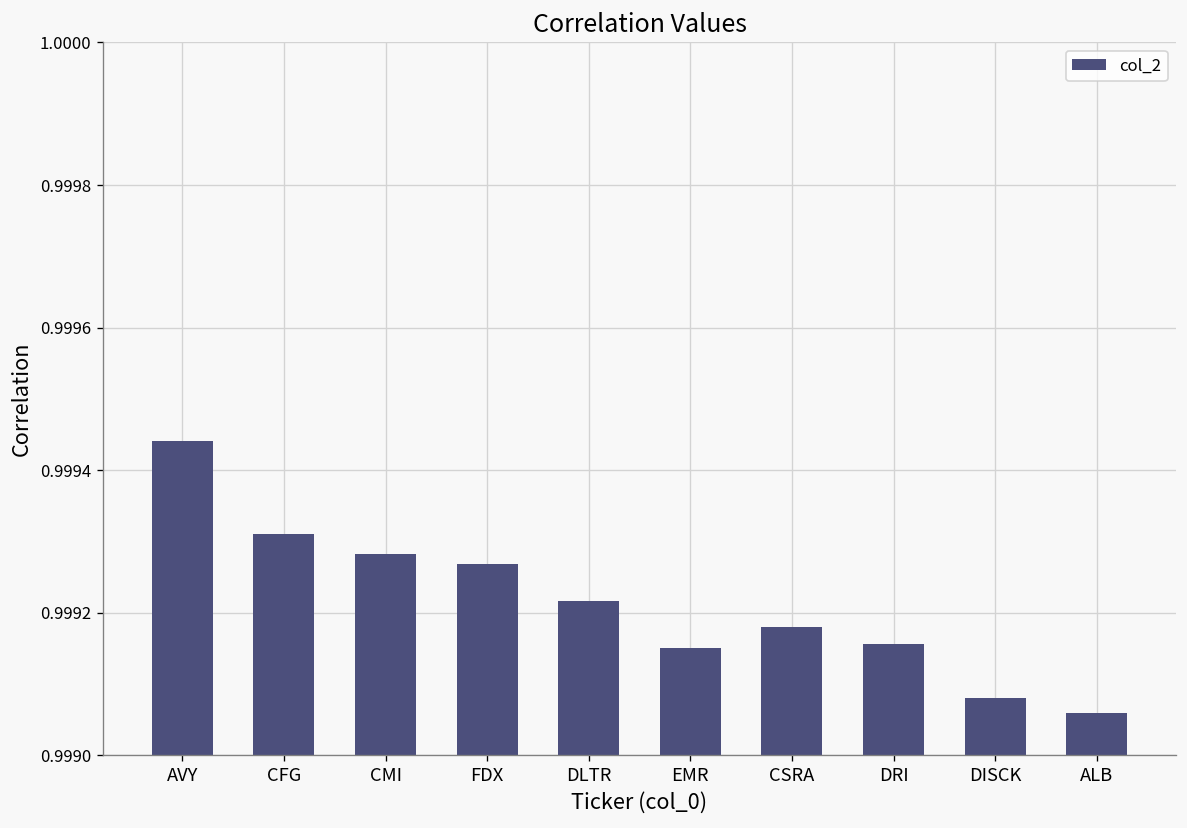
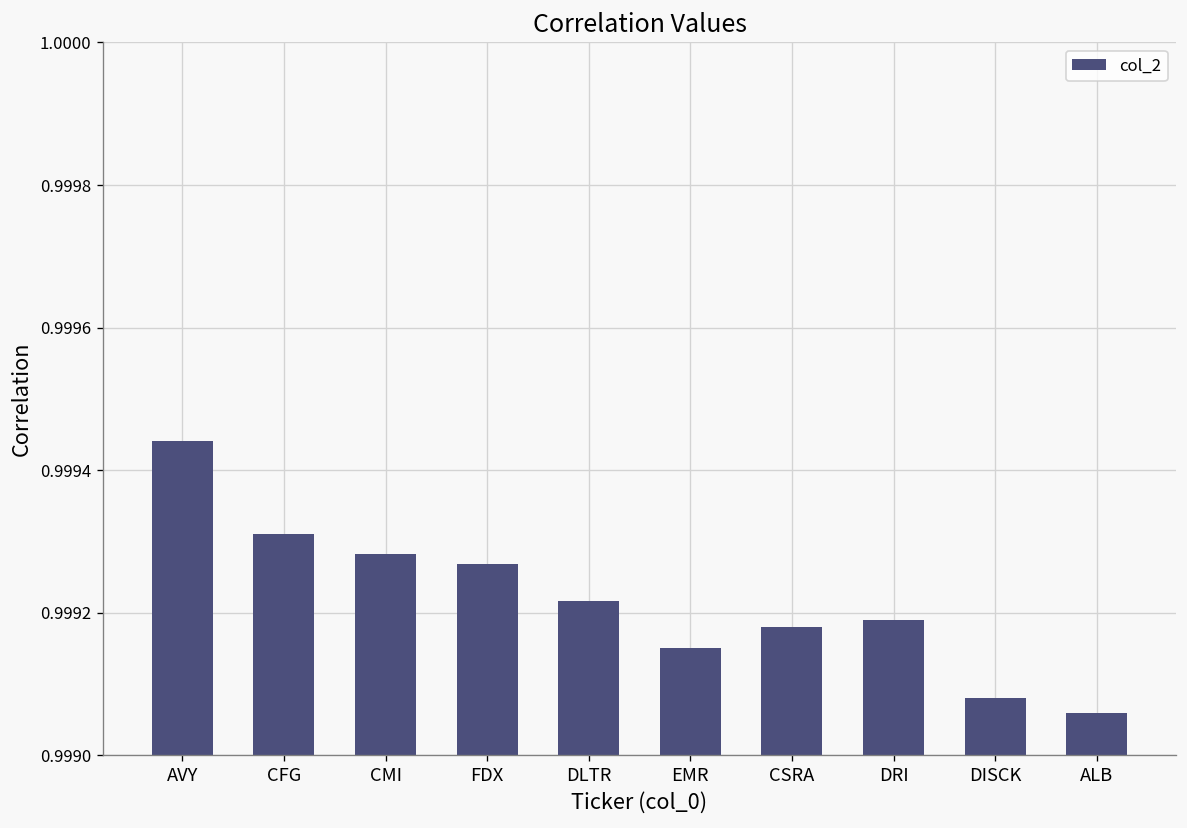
DRI: 0.99916 -> 0.99919
